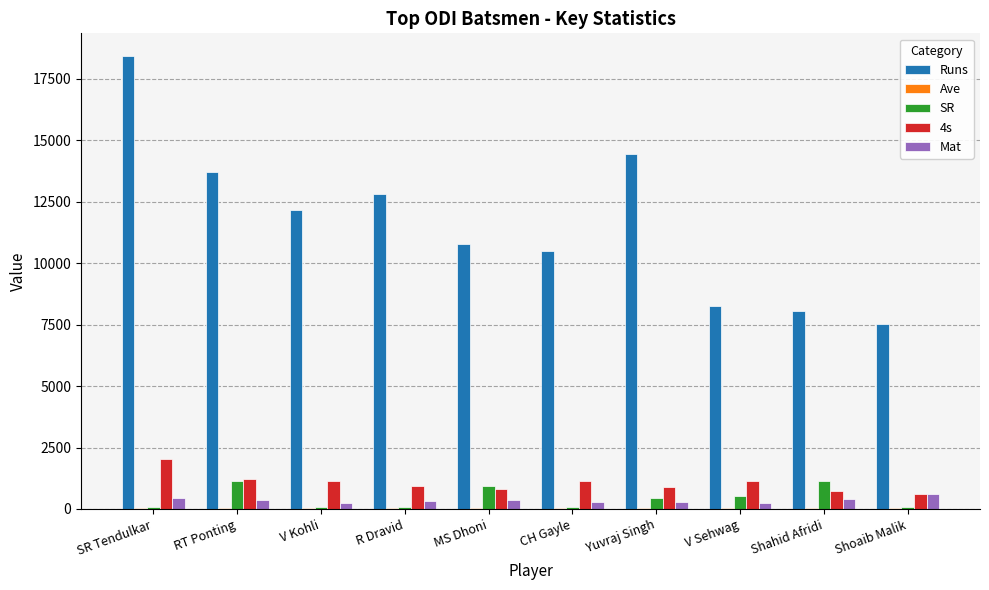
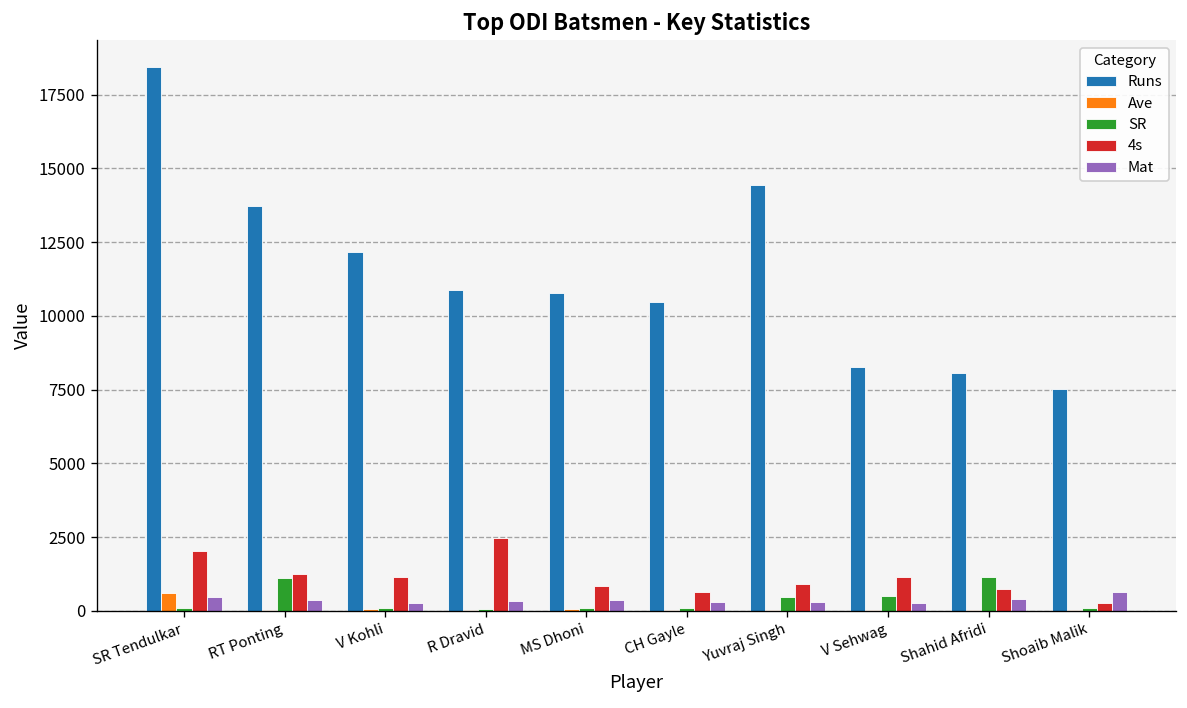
Ave, SR Tendulkar: 0 -> 600
Runs, R Dravid: 12800 -> 10900
4s, R Dravid: 1000 -> 2500
SR, MS Dhoni: 900 -> 100
4s, CH Gayle: 1100 -> 600
4s, Shoaib Malik: 600 -> 300
